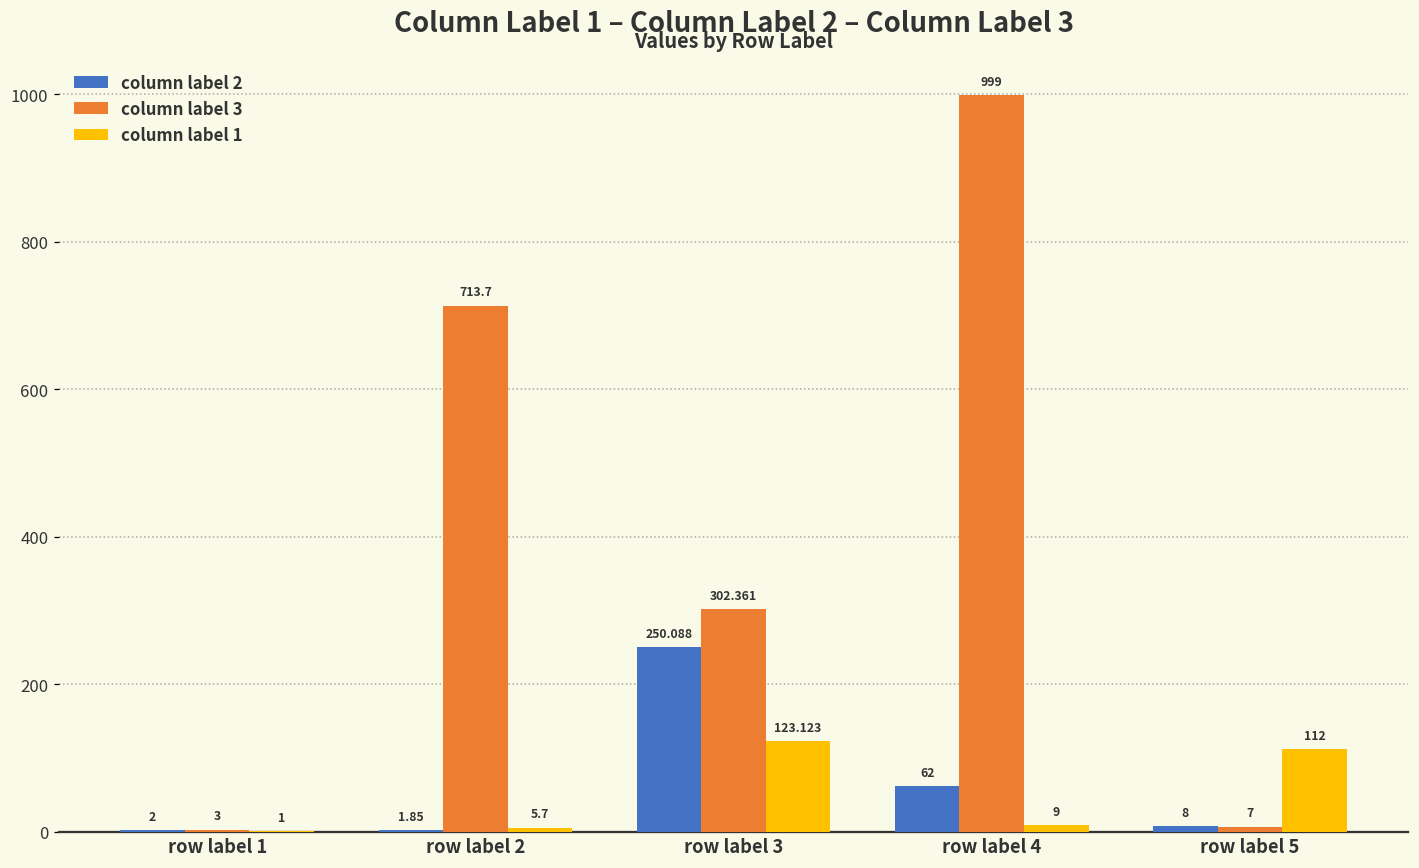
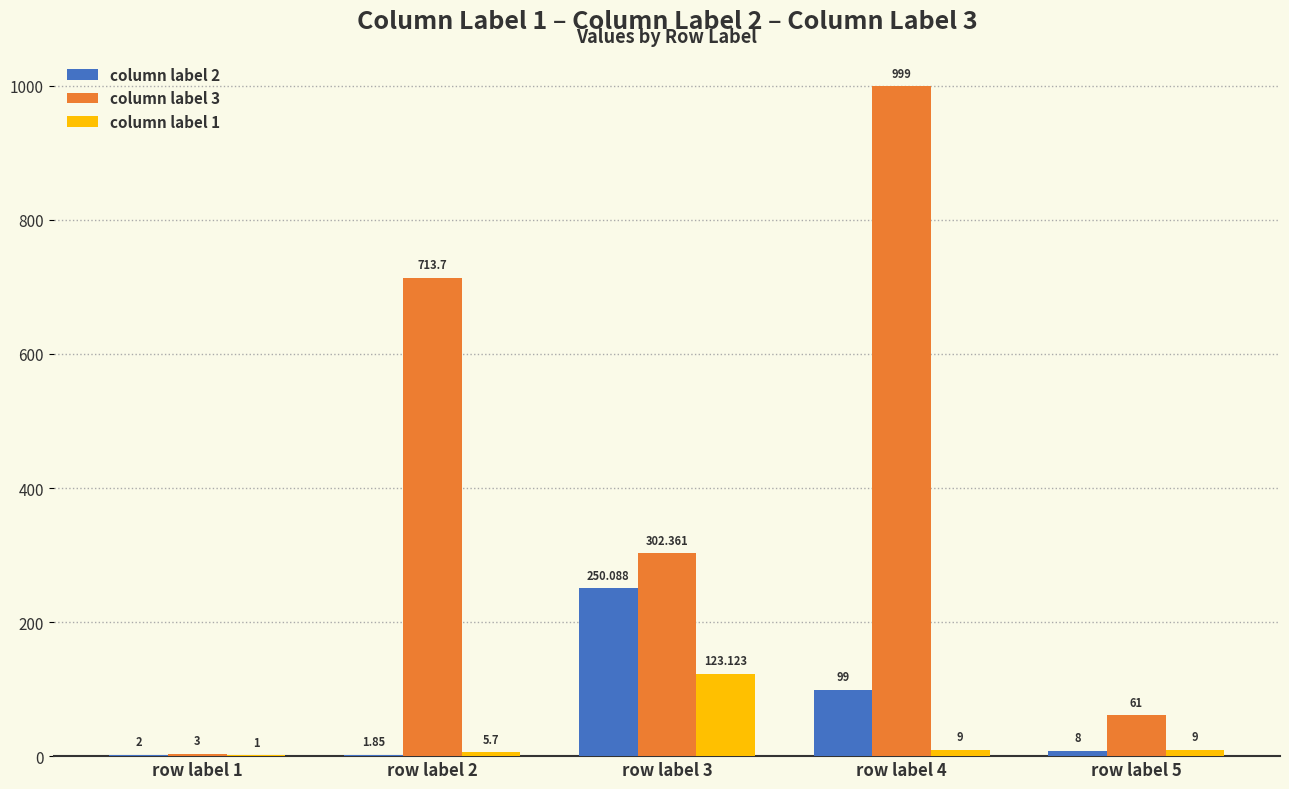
column label 2, row label 4: 62 -> 99
column label 3, row label 5: 7 -> 61
column label 1, row label 5: 112 -> 9
